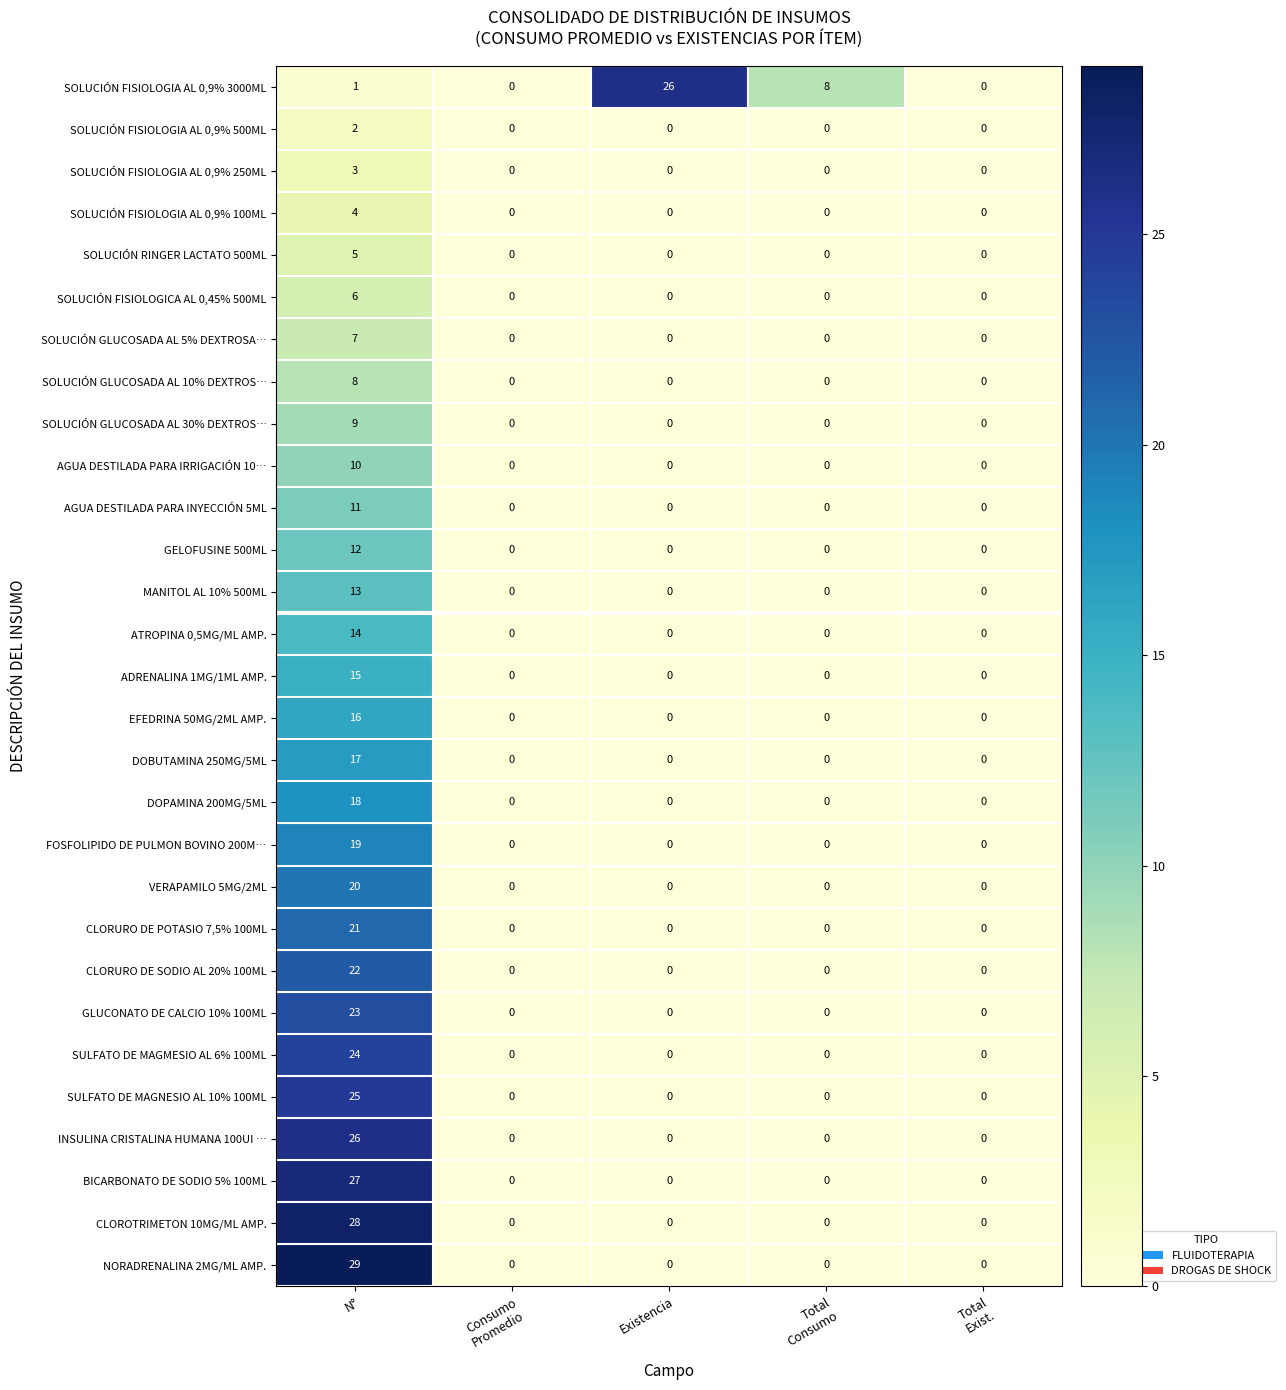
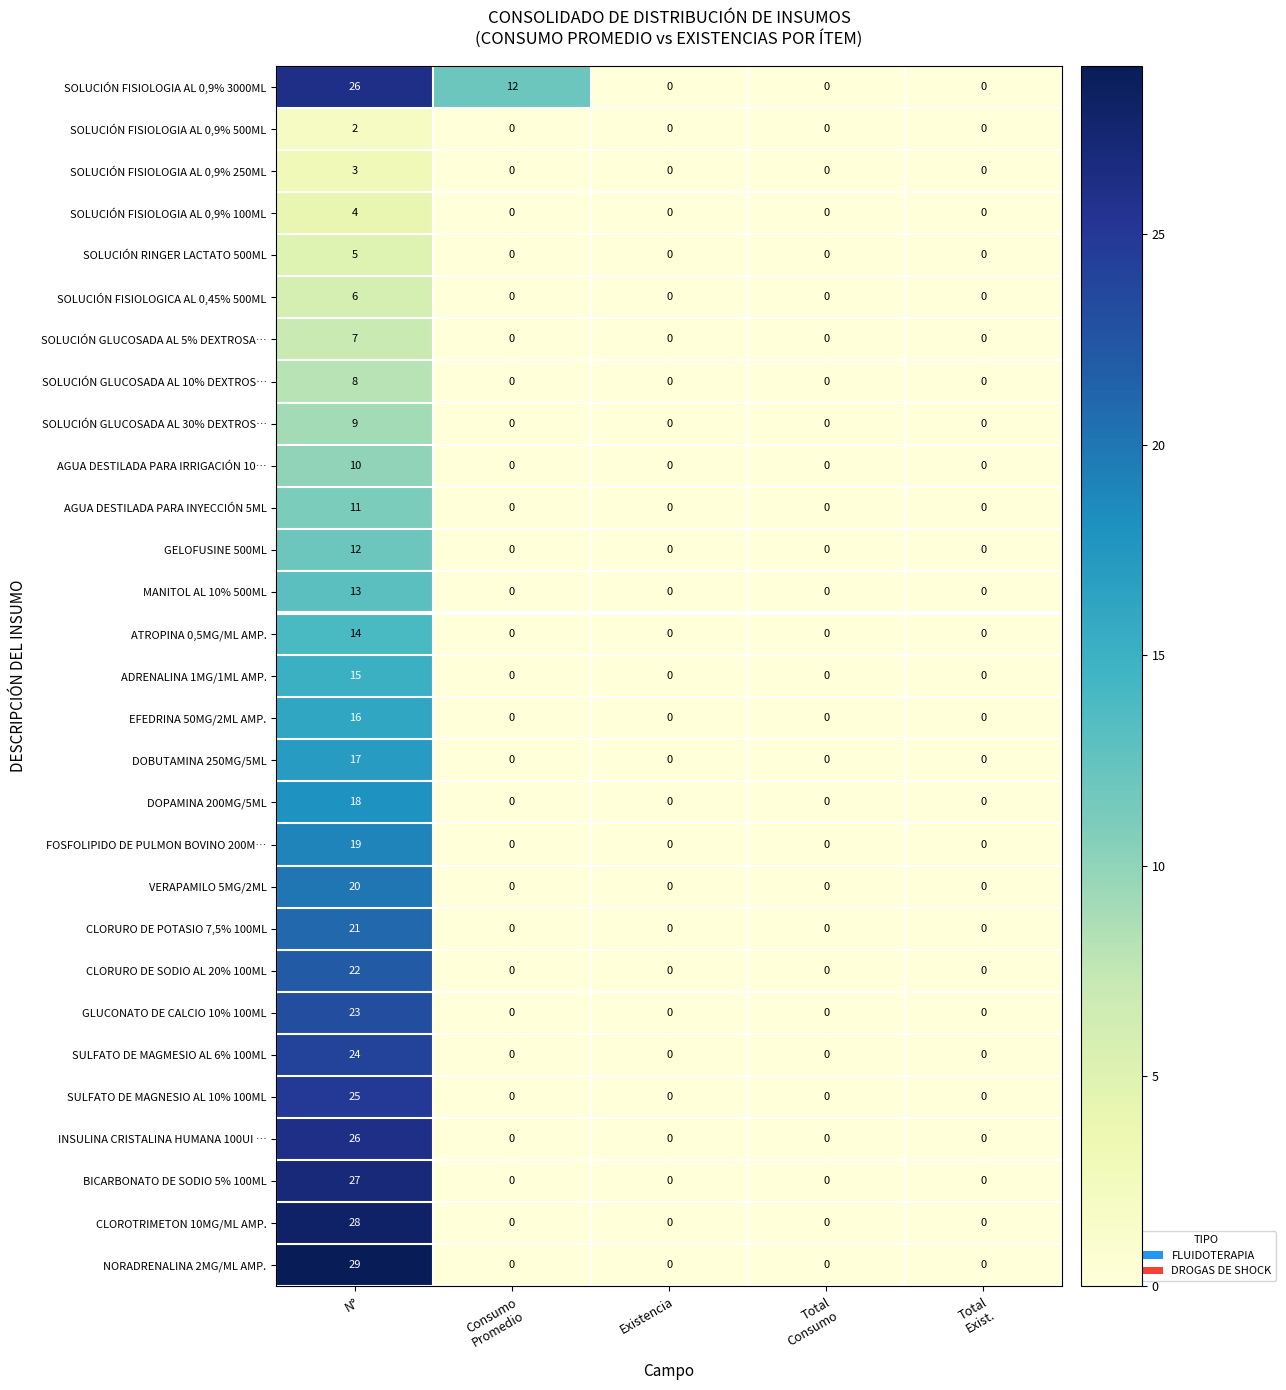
SOLUCIÓN FISIOLOGIA AL 0,9% 3000ML, N°: 1 -> 26
SOLUCIÓN FISIOLOGIA AL 0,9% 3000ML, Consumo Promedio: 0 -> 12
SOLUCIÓN FISIOLOGIA AL 0,9% 3000ML, Existencia: 26 -> 0
SOLUCIÓN FISIOLOGIA AL 0,9% 3000ML, Total Consumo: 8 -> 0
